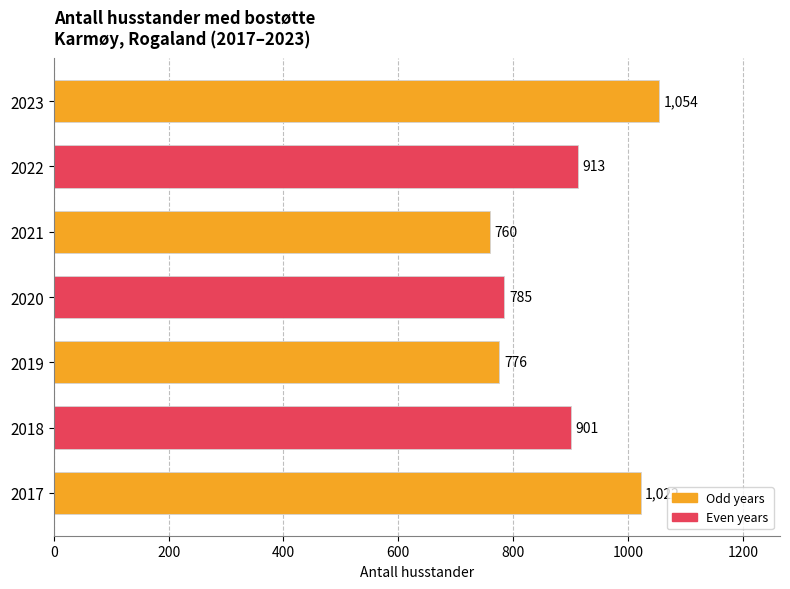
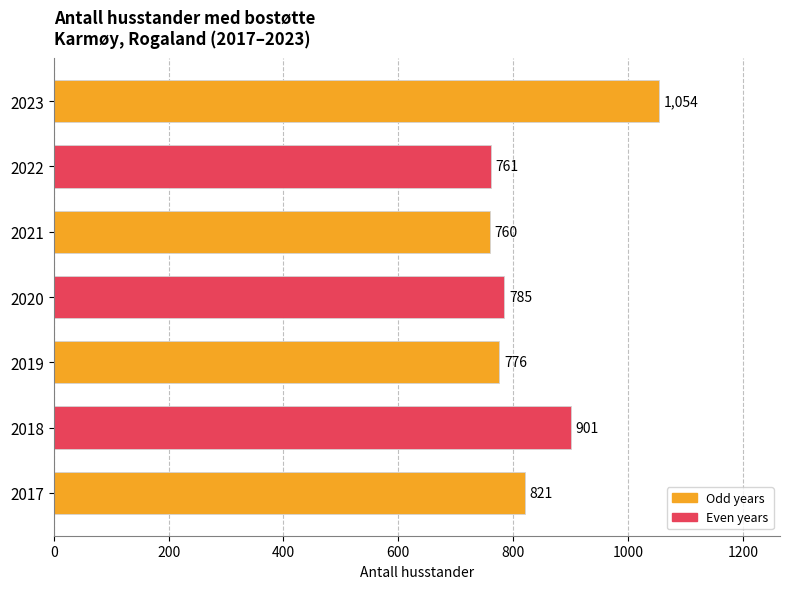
2022: 913 -> 761
2017: 1020 -> 820
